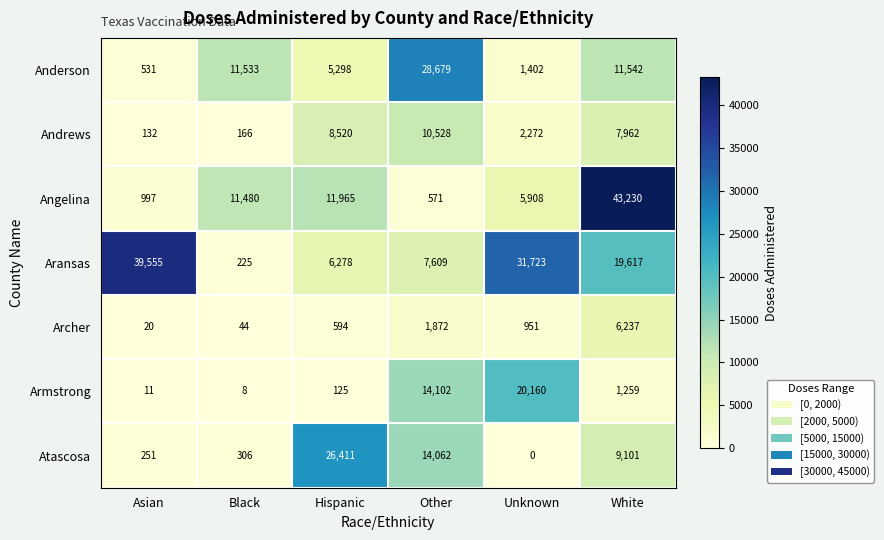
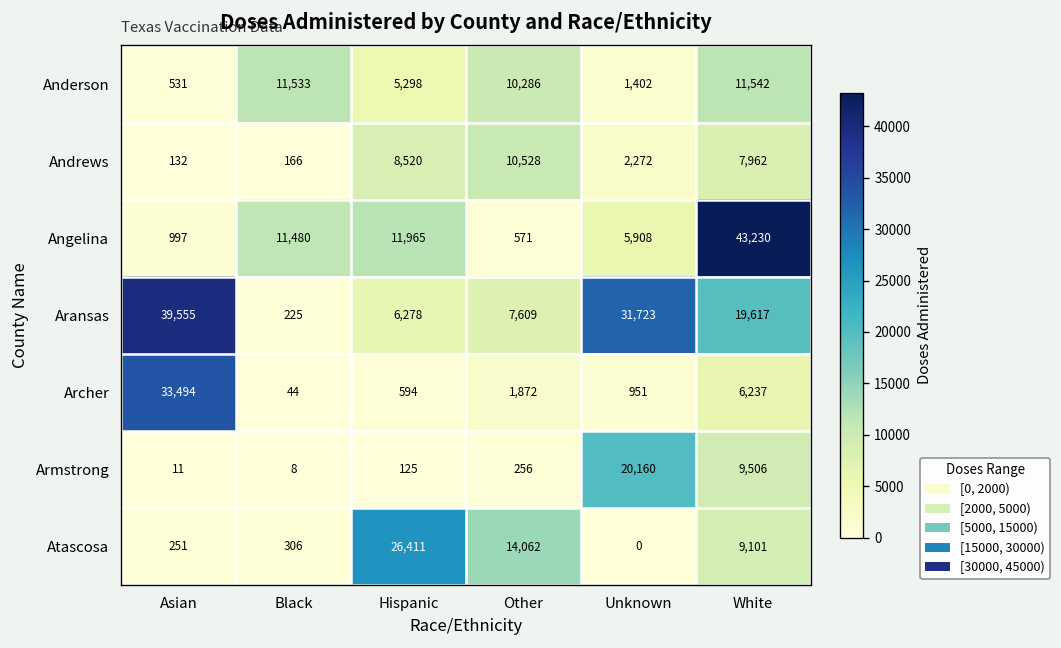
Anderson, Other: 28,679 -> 10,286
Archer, Asian: 20 -> 33,494
Armstrong, Other: 14,102 -> 256
Armstrong, White: 1,259 -> 9,506
